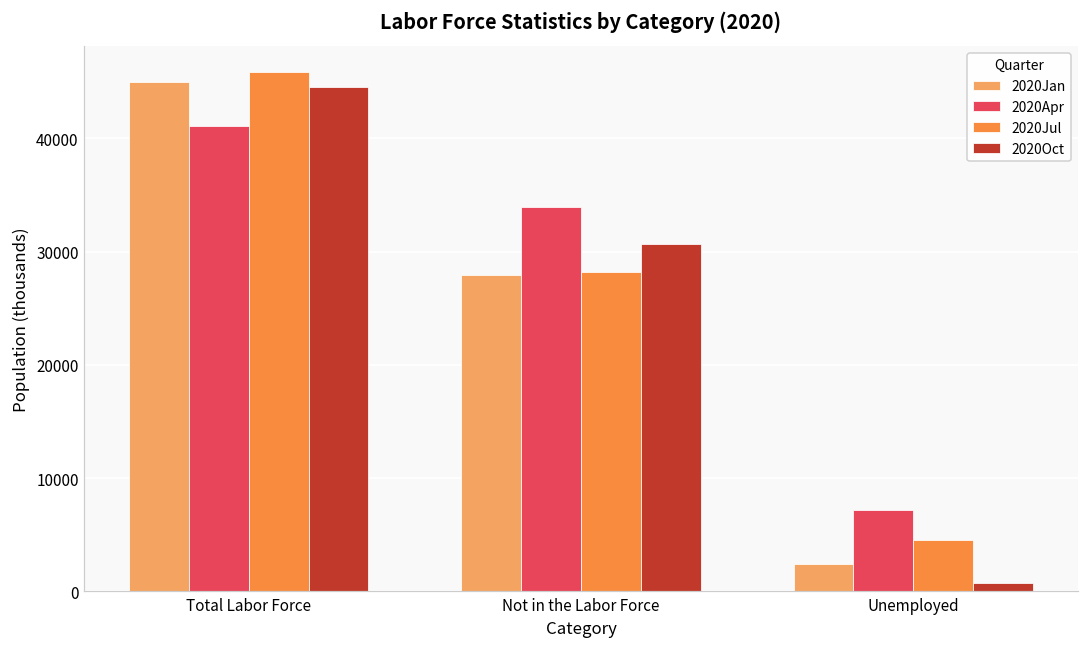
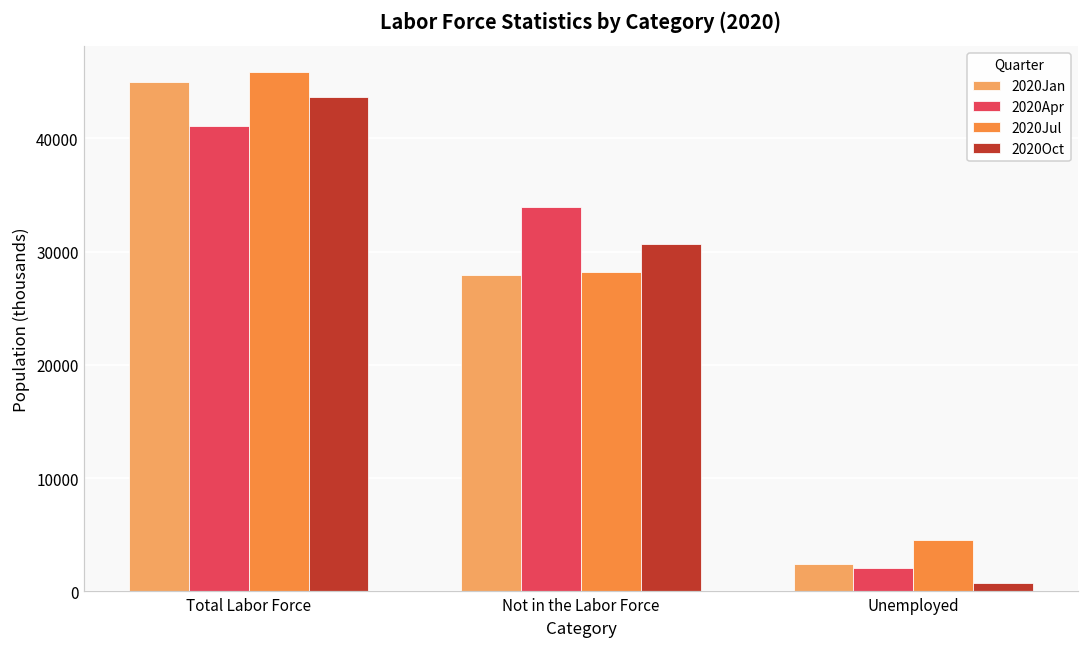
2020Oct, Total Labor Force: 44500 -> 43600
2020Apr, Unemployed: 7200 -> 2100
